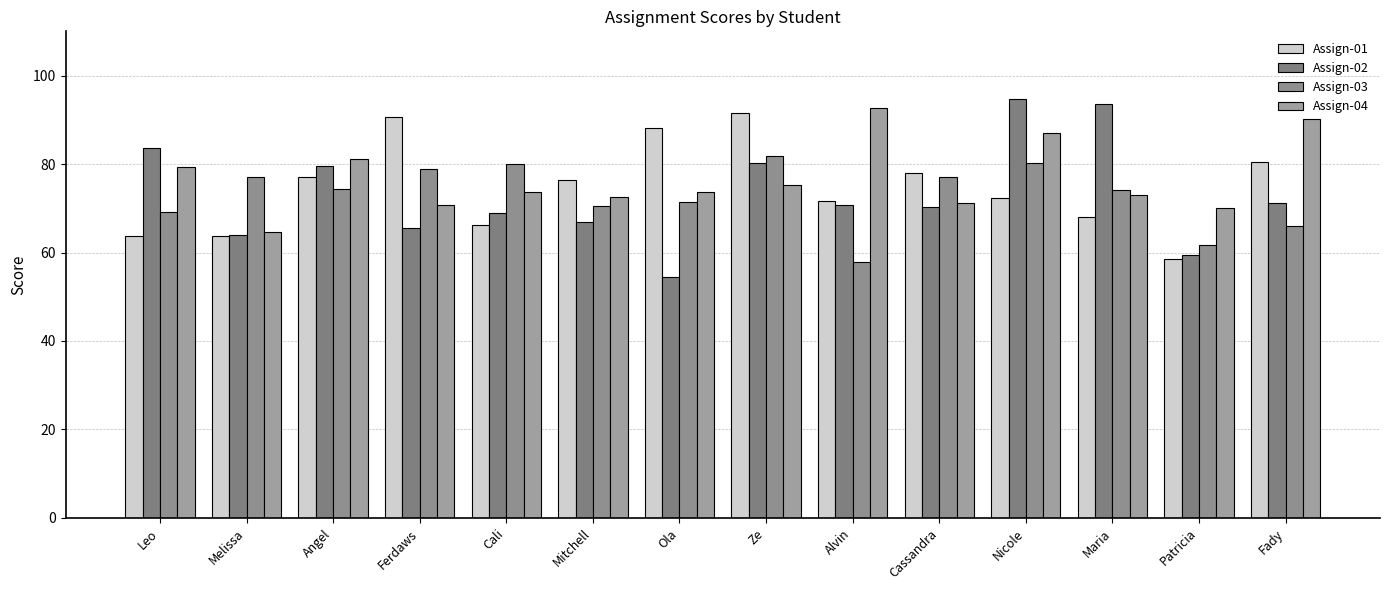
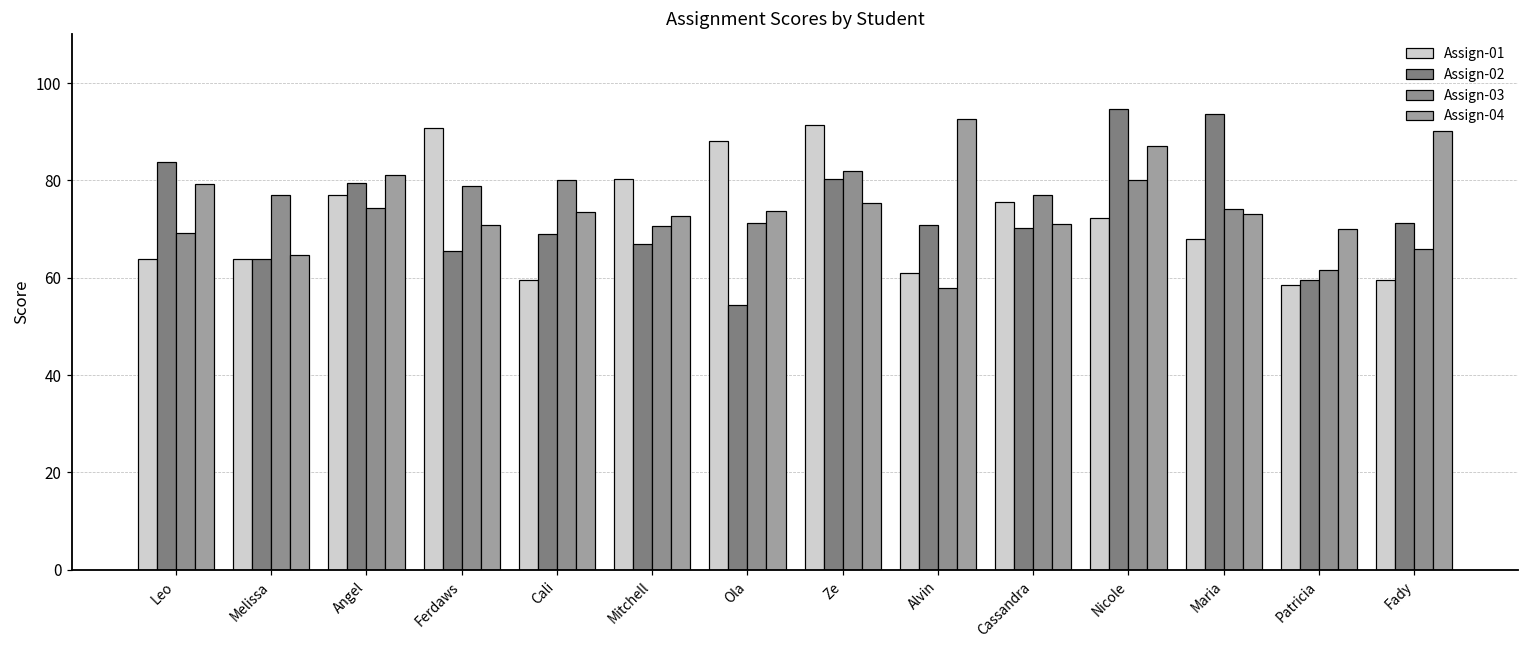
Assign-01, Cali: 66 -> 60
Assign-01, Mitchell: 76 -> 80
Assign-01, Alvin: 72 -> 61
Assign-01, Cassandra: 78 -> 76
Assign-01, Fady: 80 -> 60
